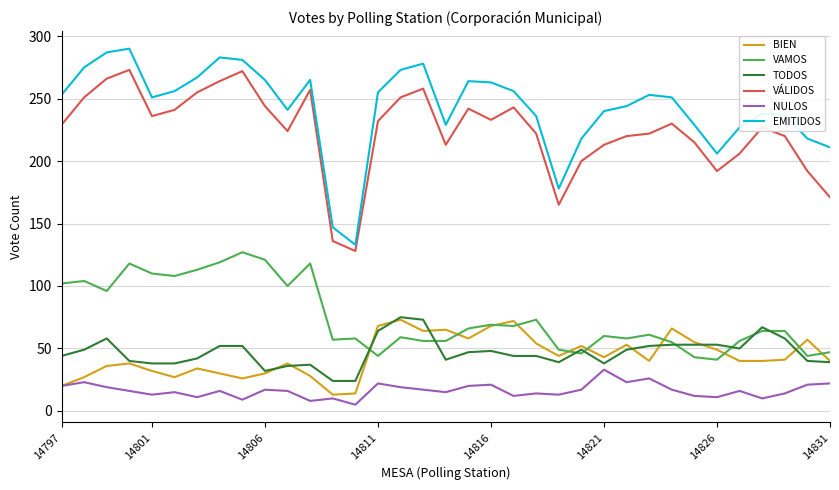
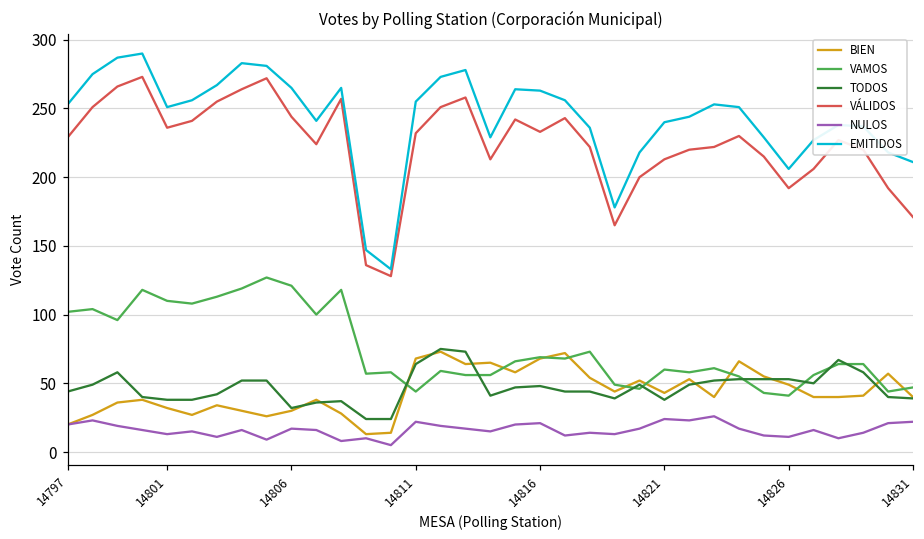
NULOS, 14821: 33 -> 24
